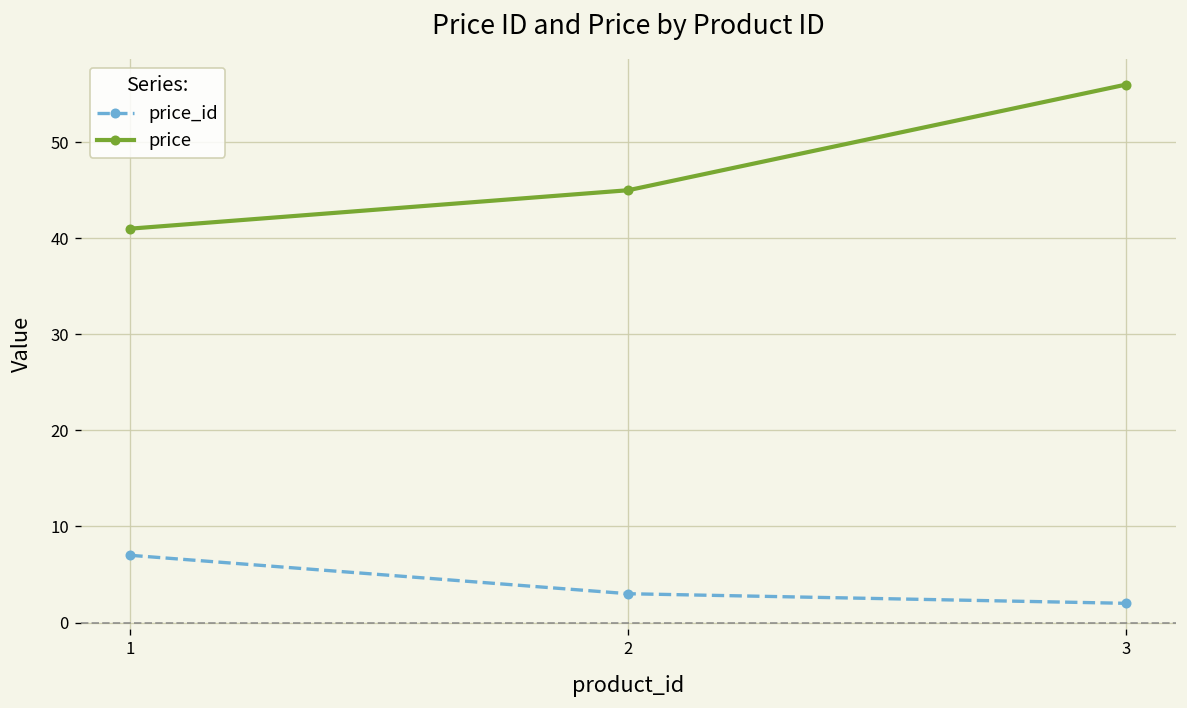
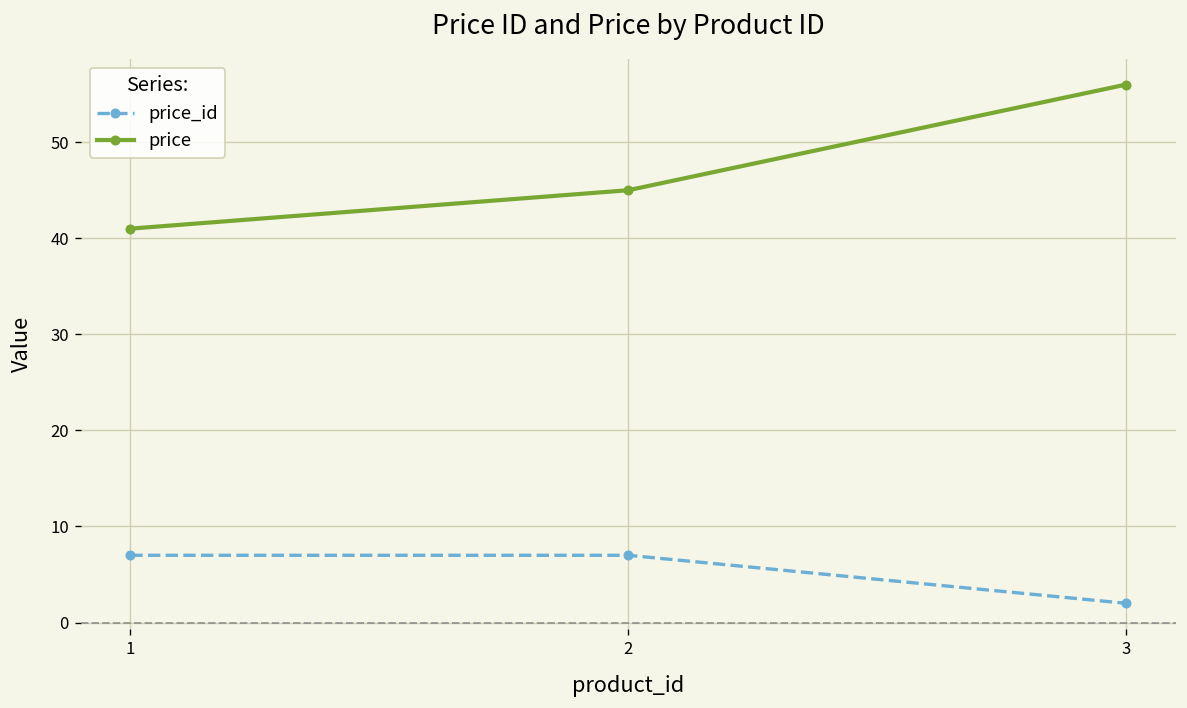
price_id, 2: 3 -> 7
